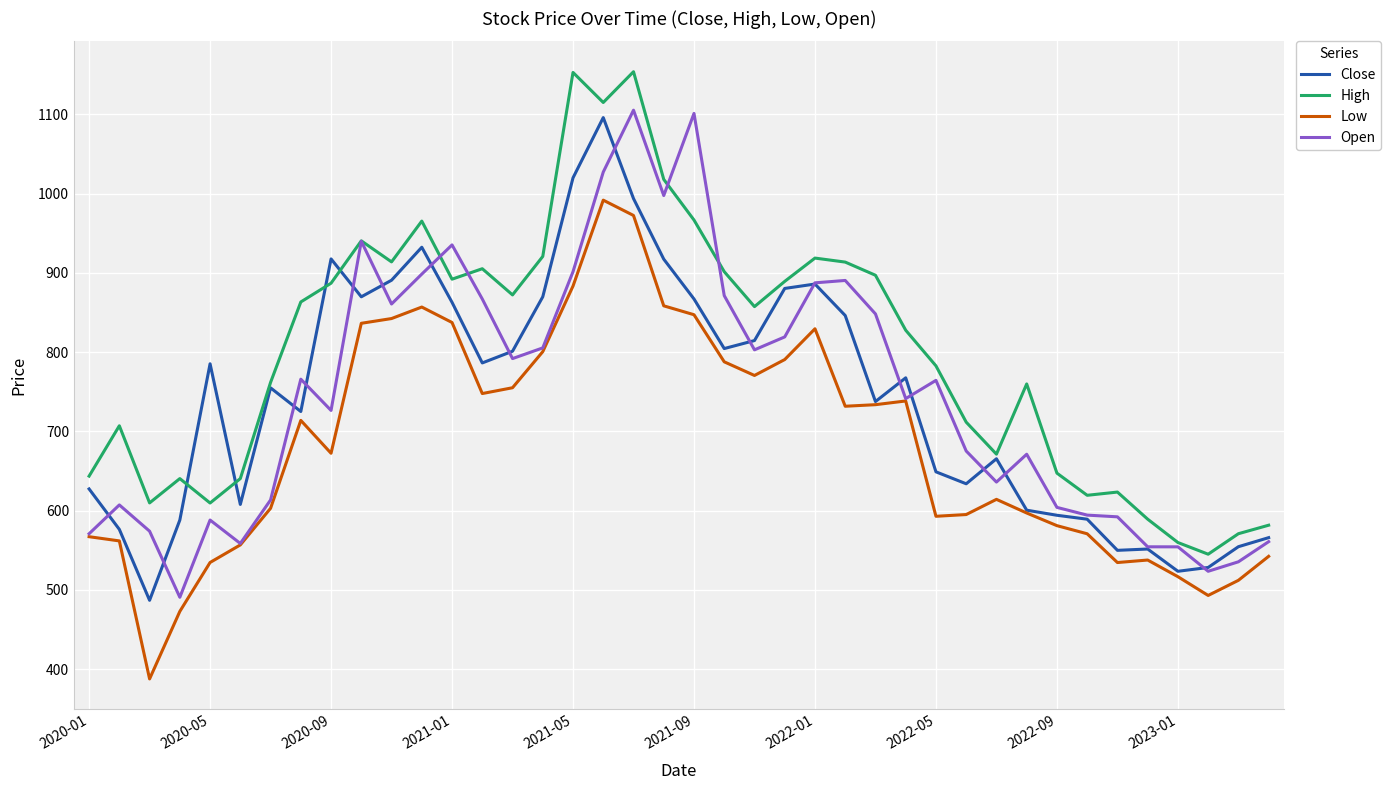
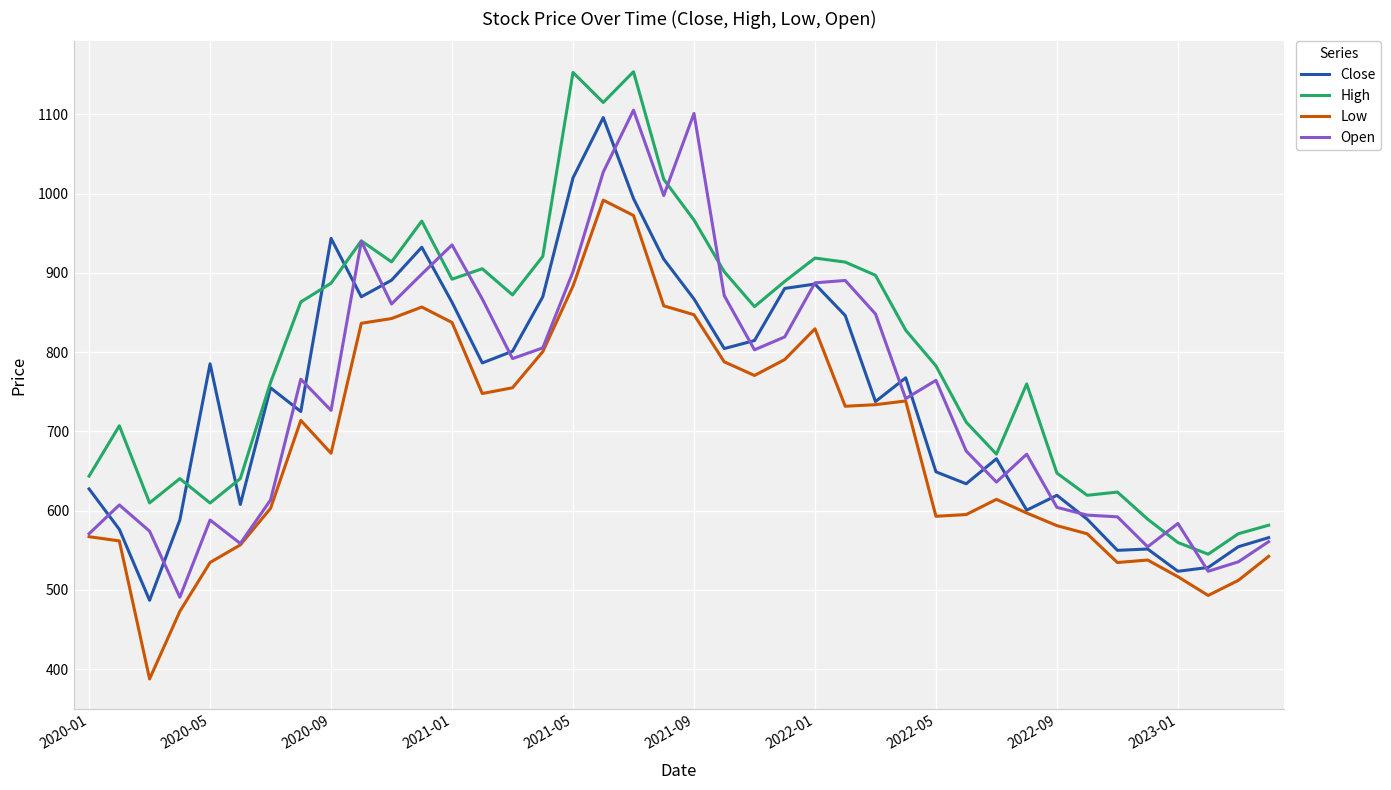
Close, 2020-09: 920 -> 940
Close, 2022-09: 590 -> 620
Open, 2023-01: 550 -> 580
